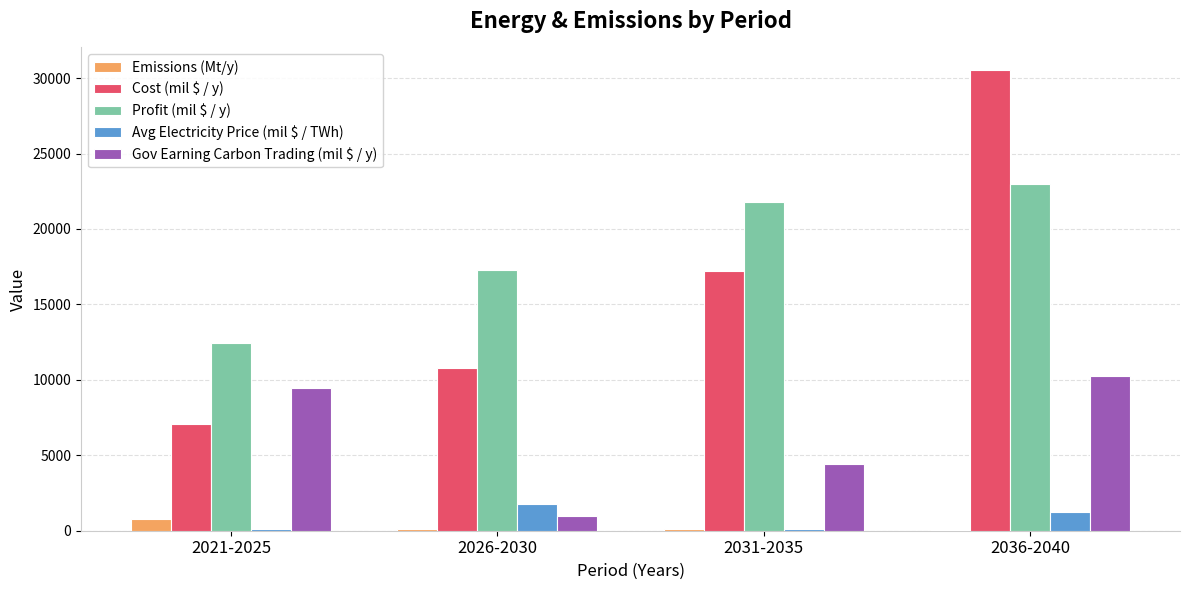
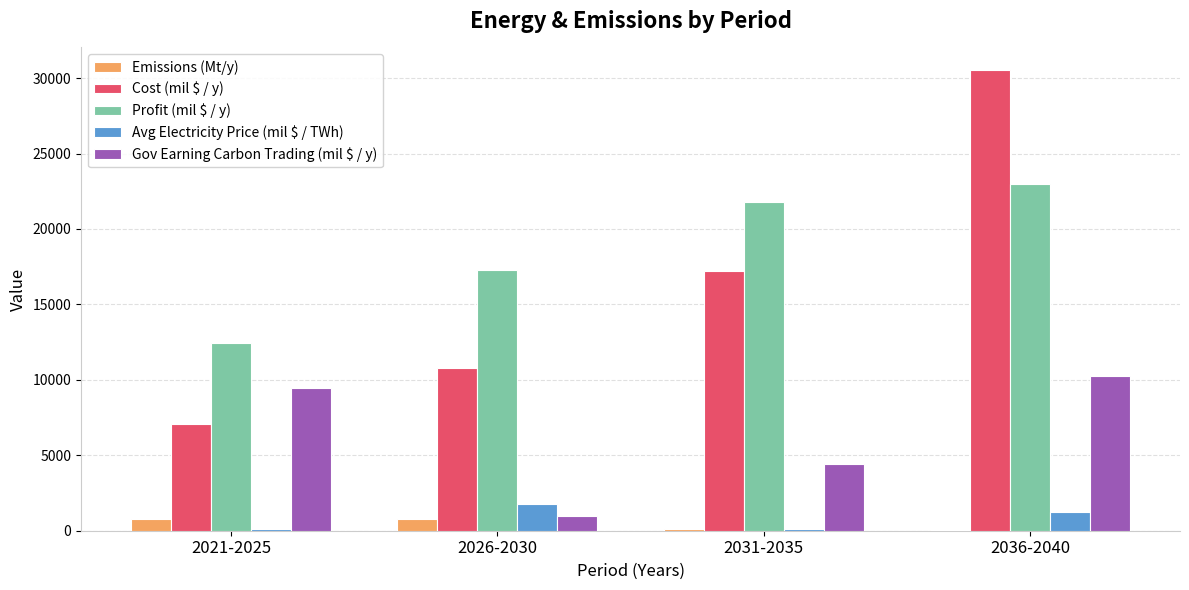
Emissions (Mt/y), 2026-2030: 100 -> 700
